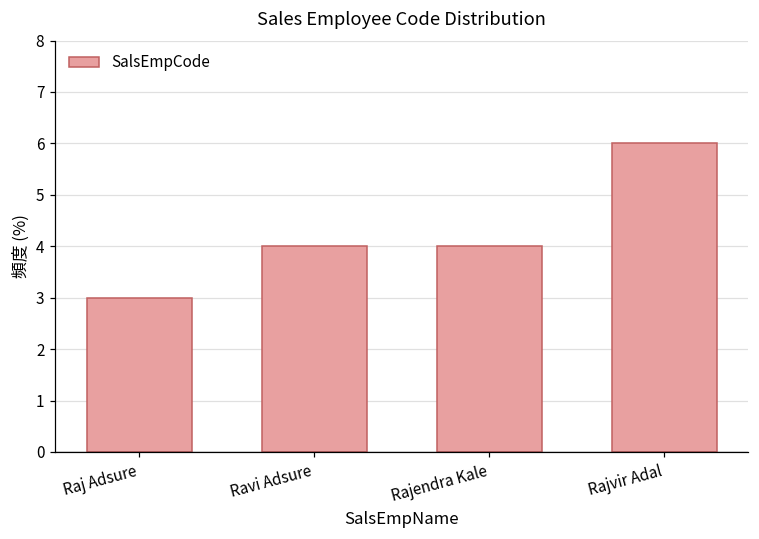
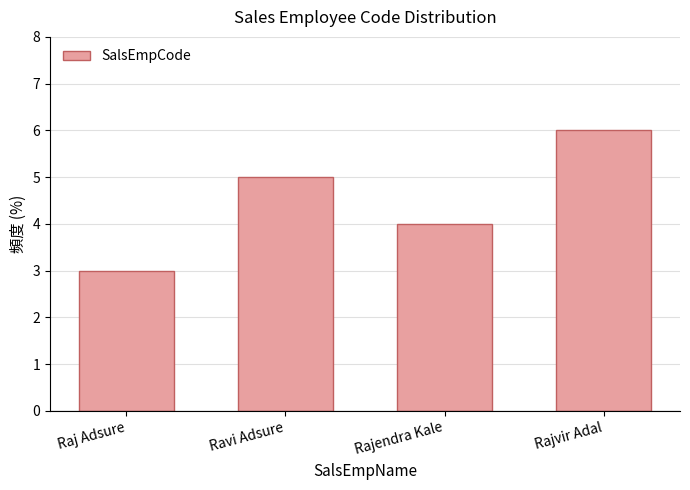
Ravi Adsure: 4 -> 5
